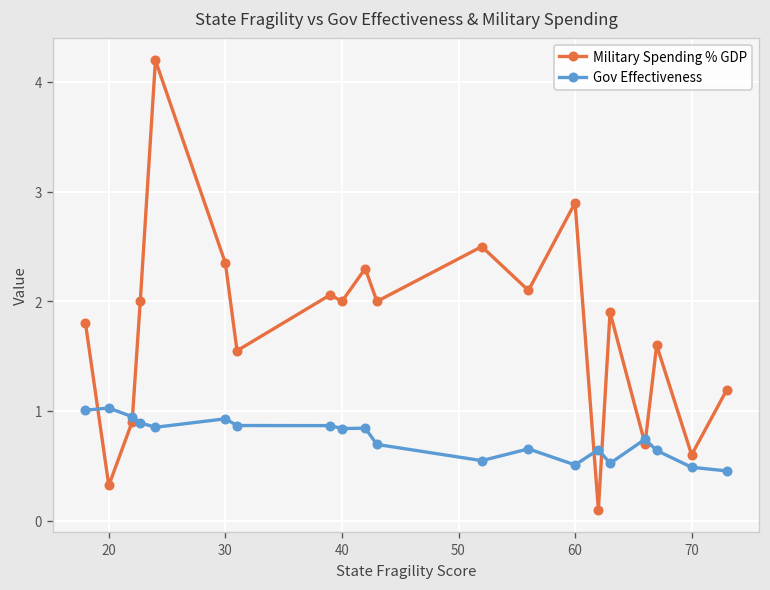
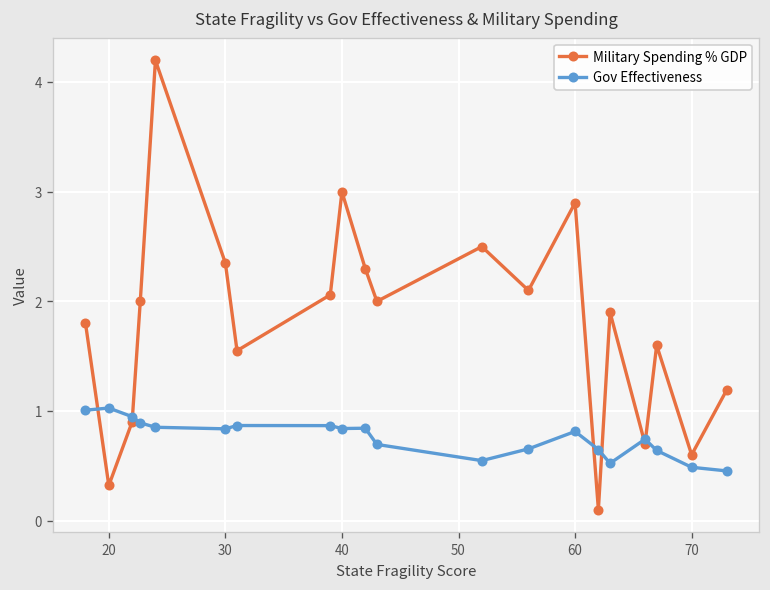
Gov Effectiveness, 30: 0.9 -> 0.8
Military Spending % GDP, 40: 2 -> 3
Gov Effectiveness, 60: 0.5 -> 0.8
